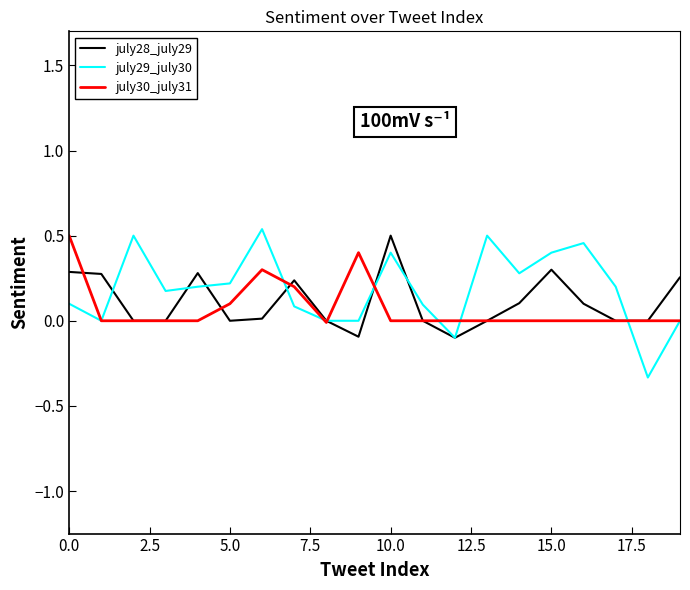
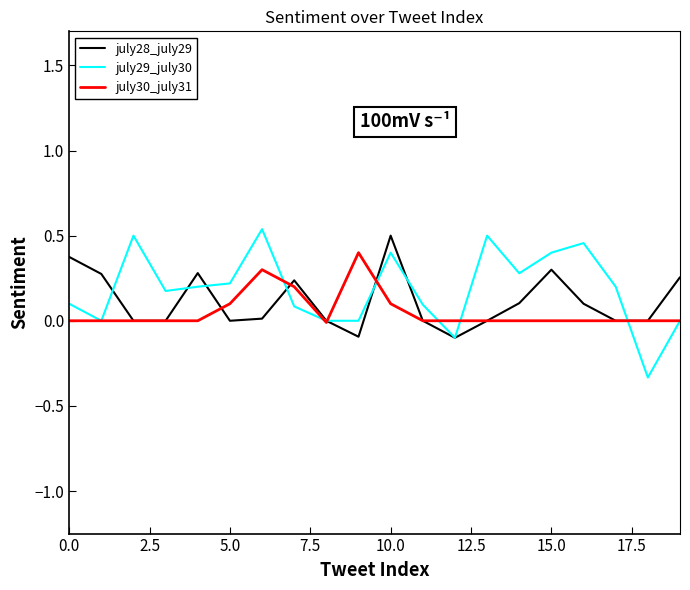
july28_july29, 0.0: 0.29 -> 0.38
july30_july31, 0.0: 0.5 -> 0.0
july30_july31, 10.0: 0.0 -> 0.1
